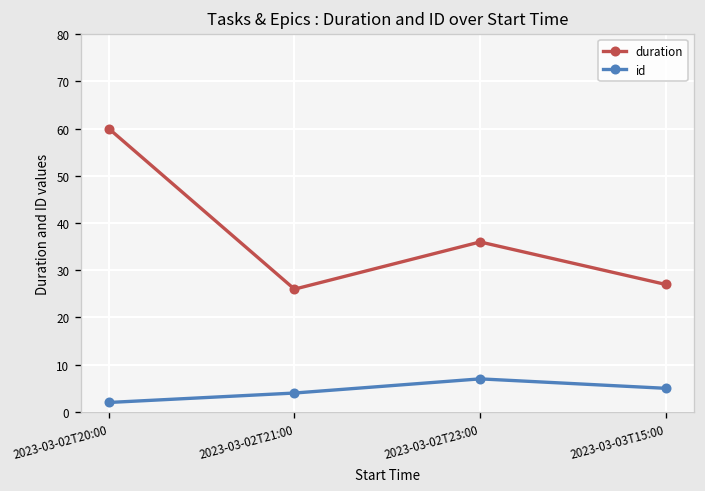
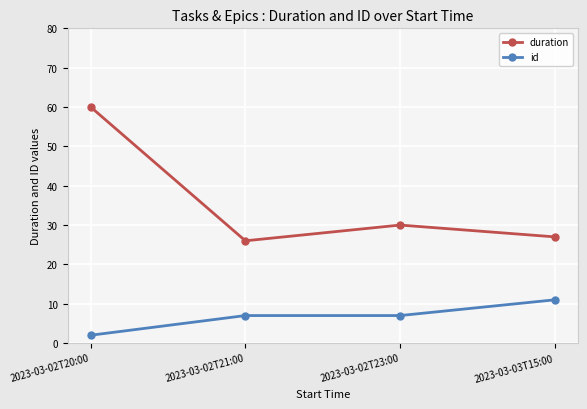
id, 2023-03-02T21:00: 4 -> 7
duration, 2023-03-02T23:00: 36 -> 30
id, 2023-03-03T15:00: 5 -> 11
